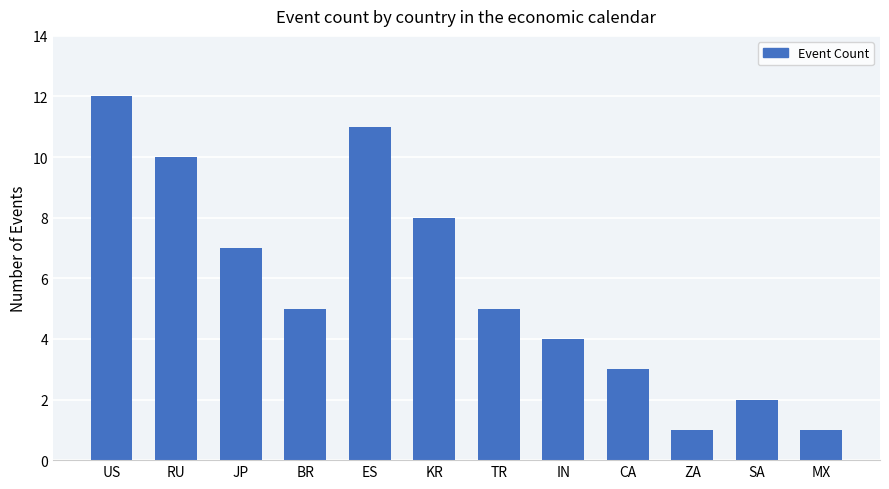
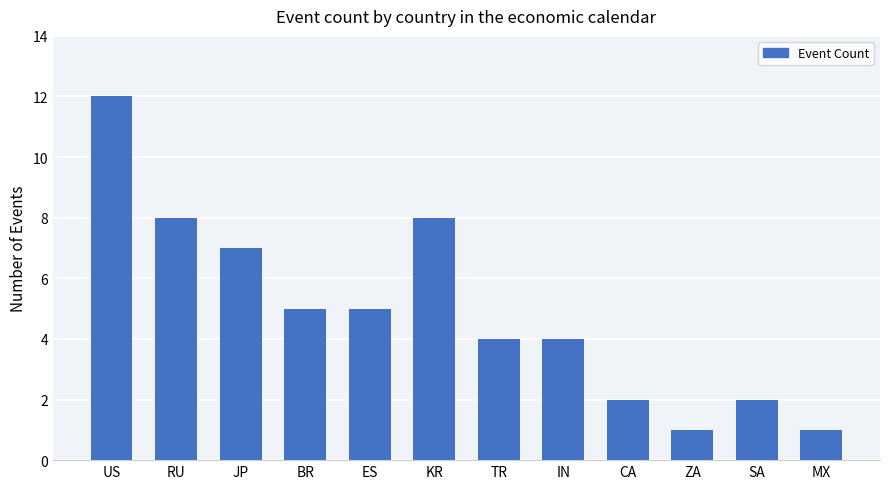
RU: 10 -> 8
ES: 11 -> 5
TR: 5 -> 4
CA: 3 -> 2
